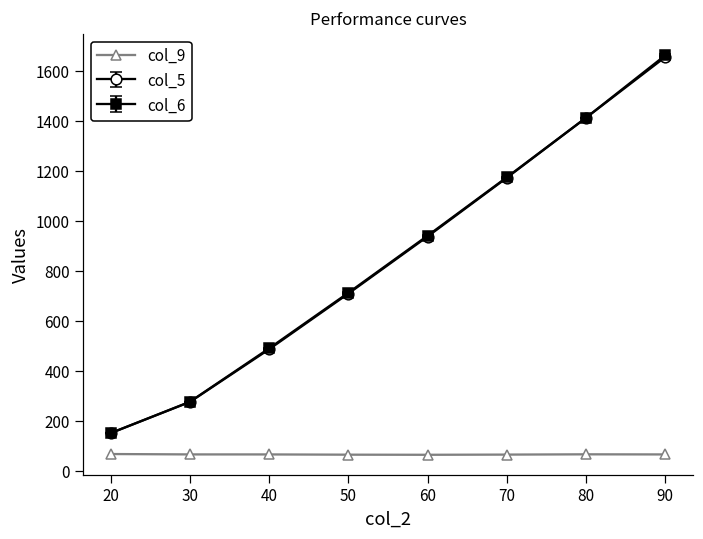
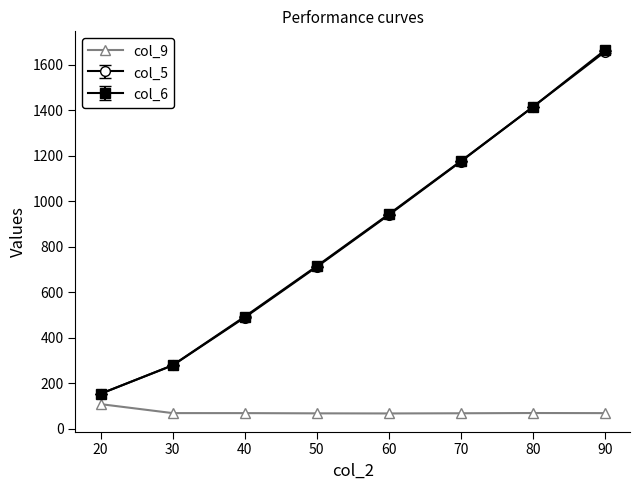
col_9, 20: 70 -> 110
